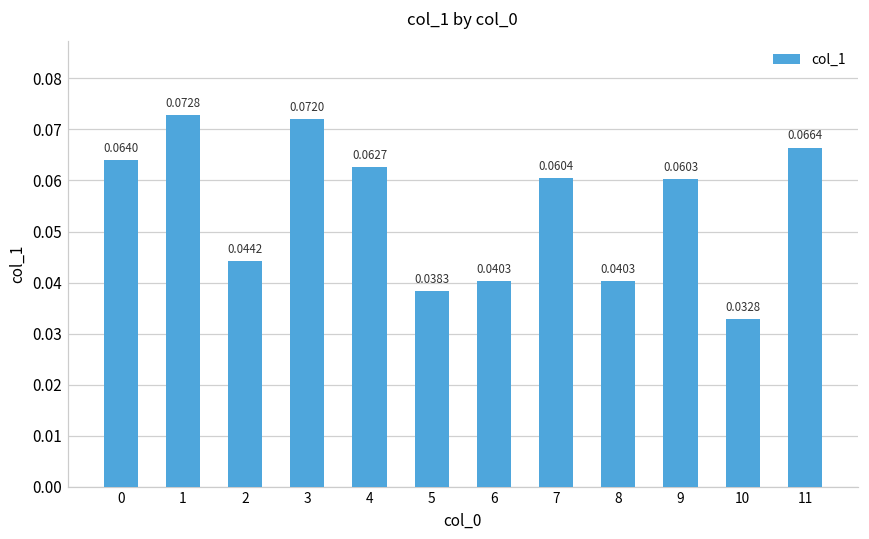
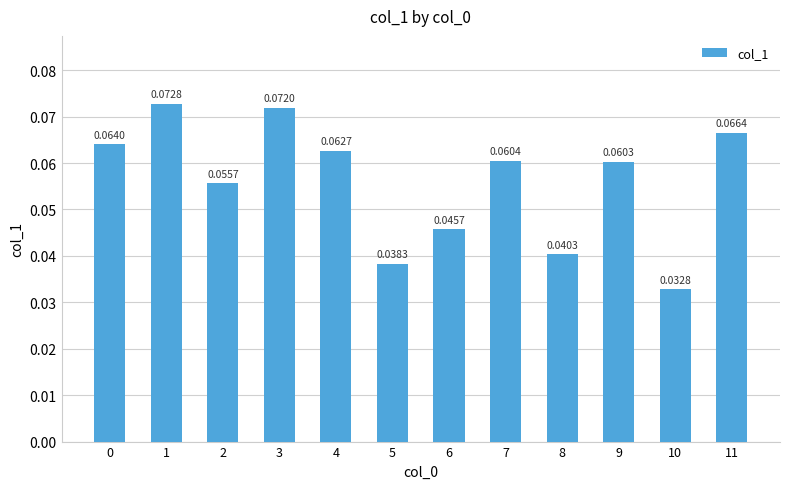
2: 0.0442 -> 0.0557
6: 0.0403 -> 0.0457
